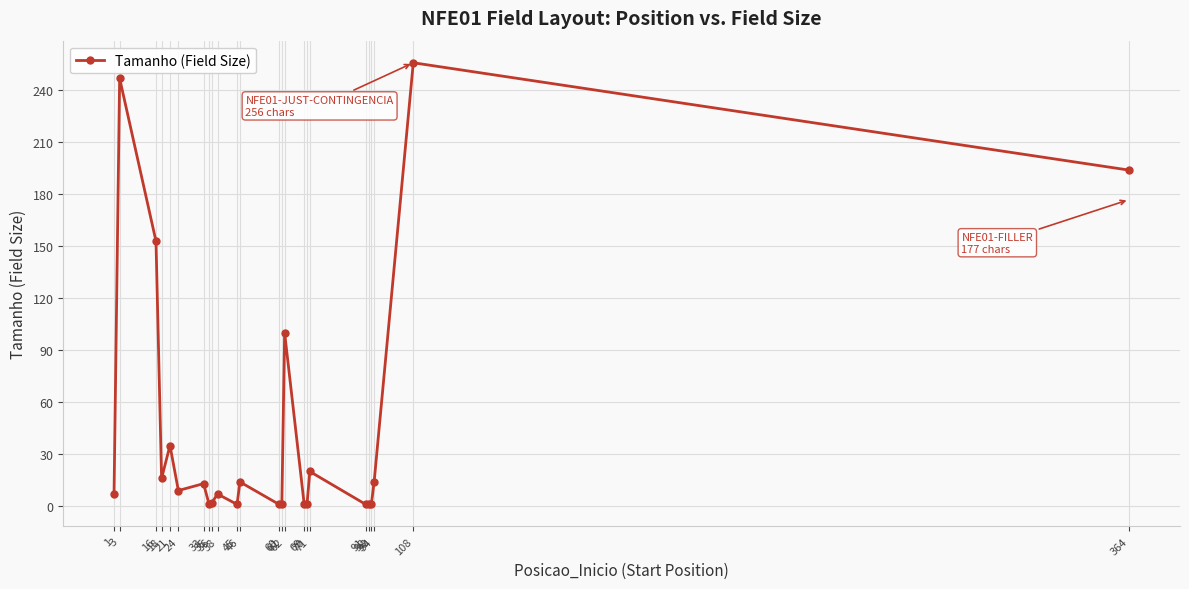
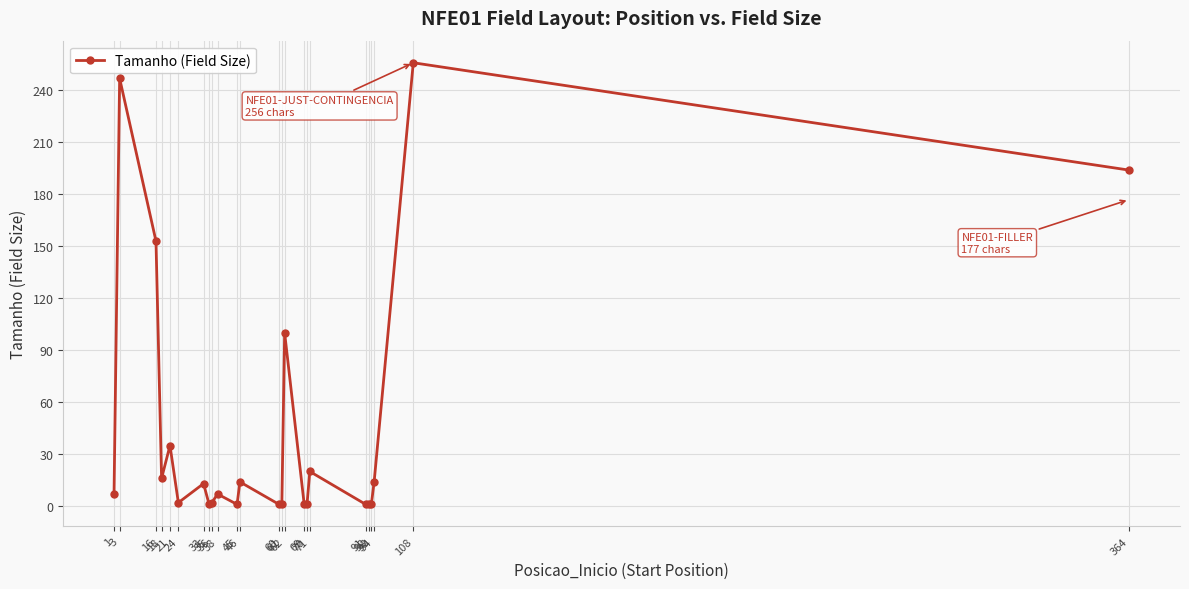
24: 9 -> 2
